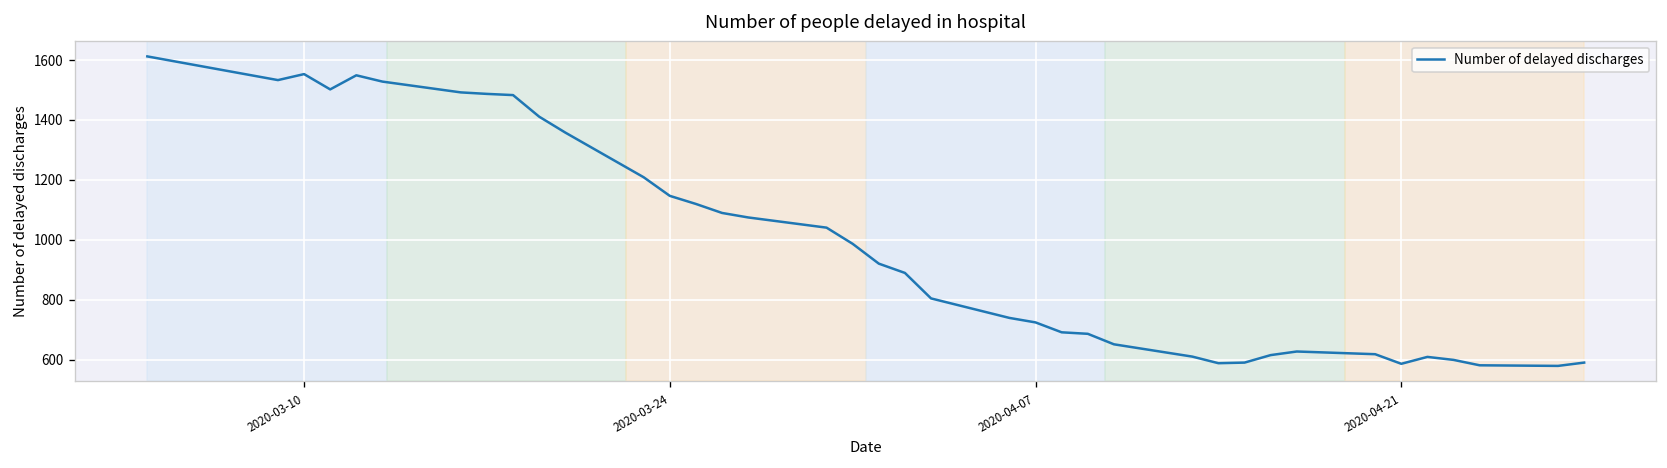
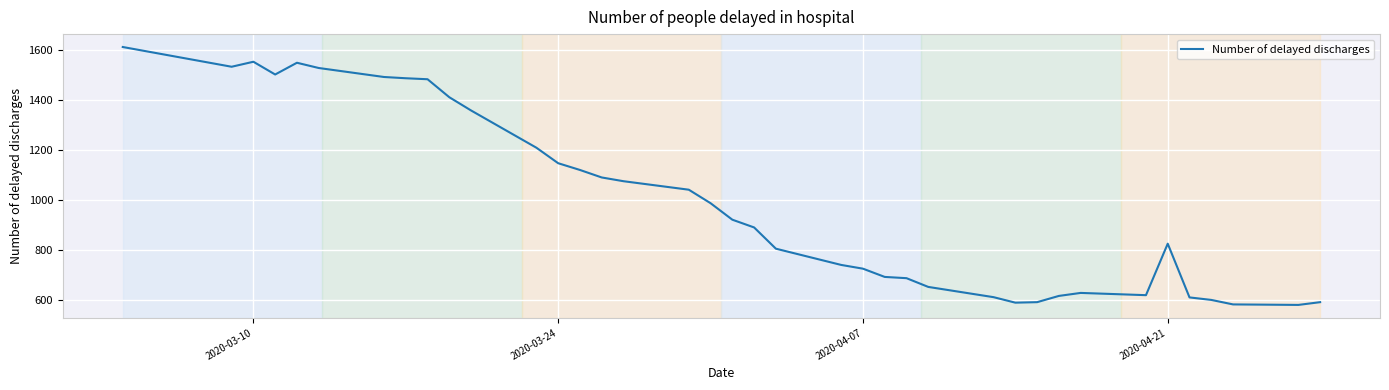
2020-04-21: 590 -> 830
